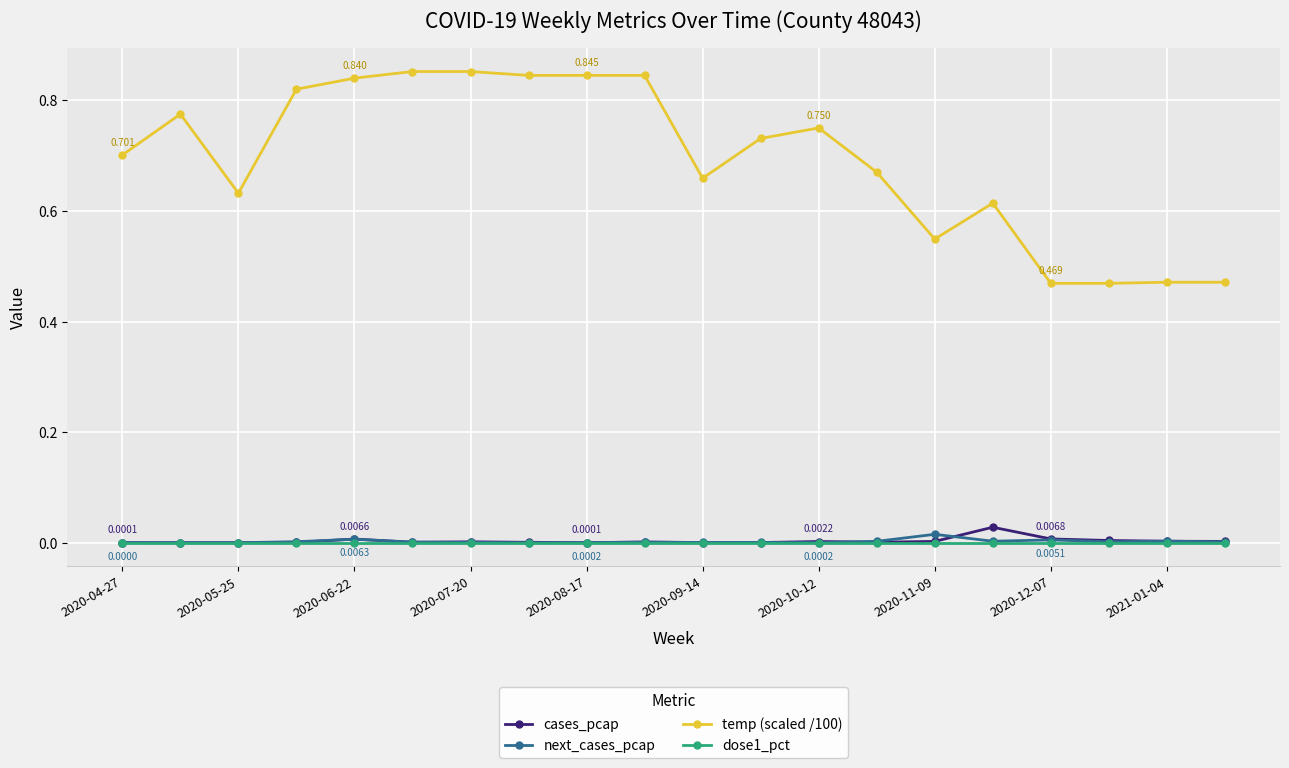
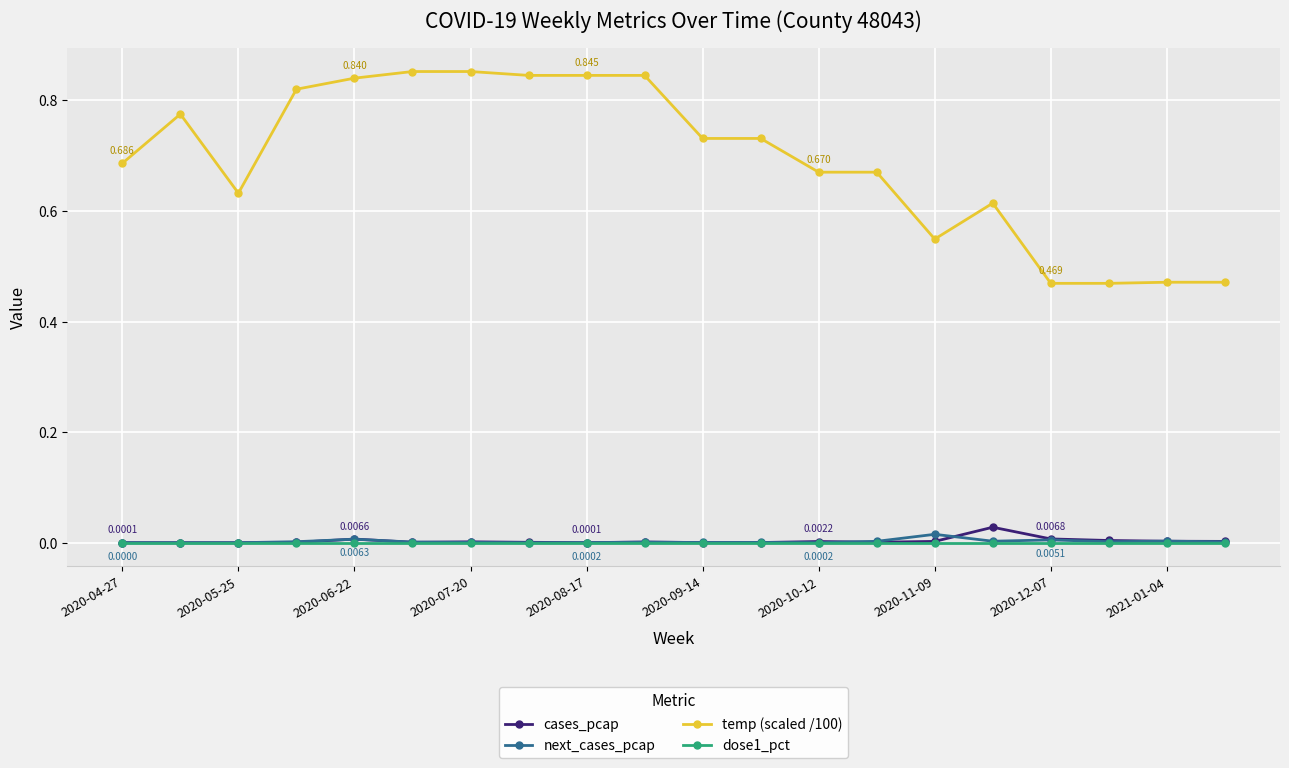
temp (scaled /100), 2020-04-27: 0.701 -> 0.686
temp (scaled /100), 2020-09-14: 0.66 -> 0.73
temp (scaled /100), 2020-10-12: 0.750 -> 0.670
